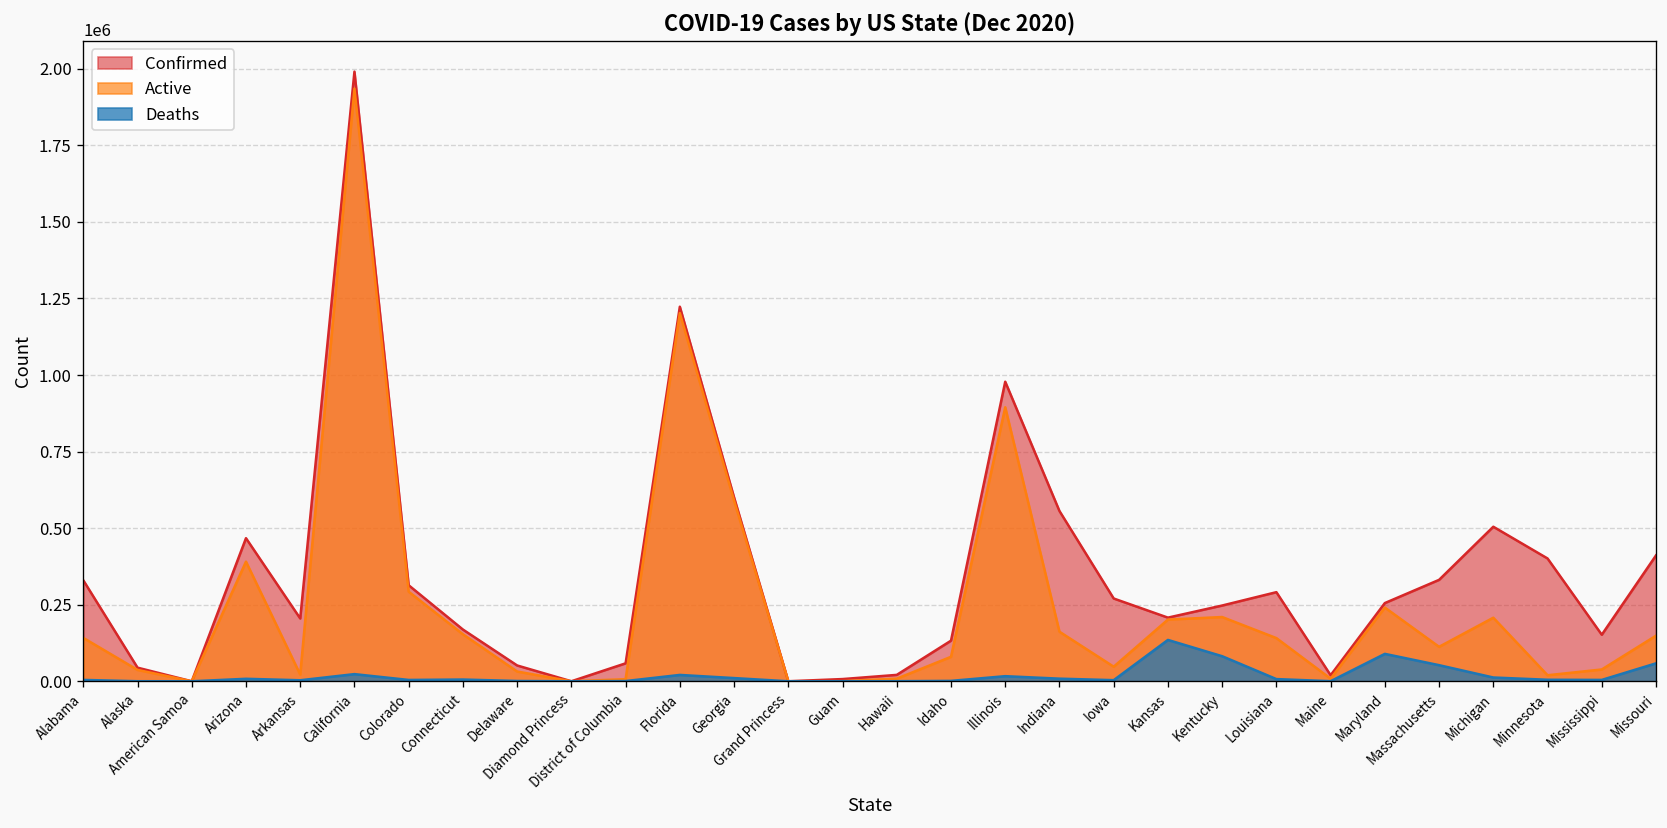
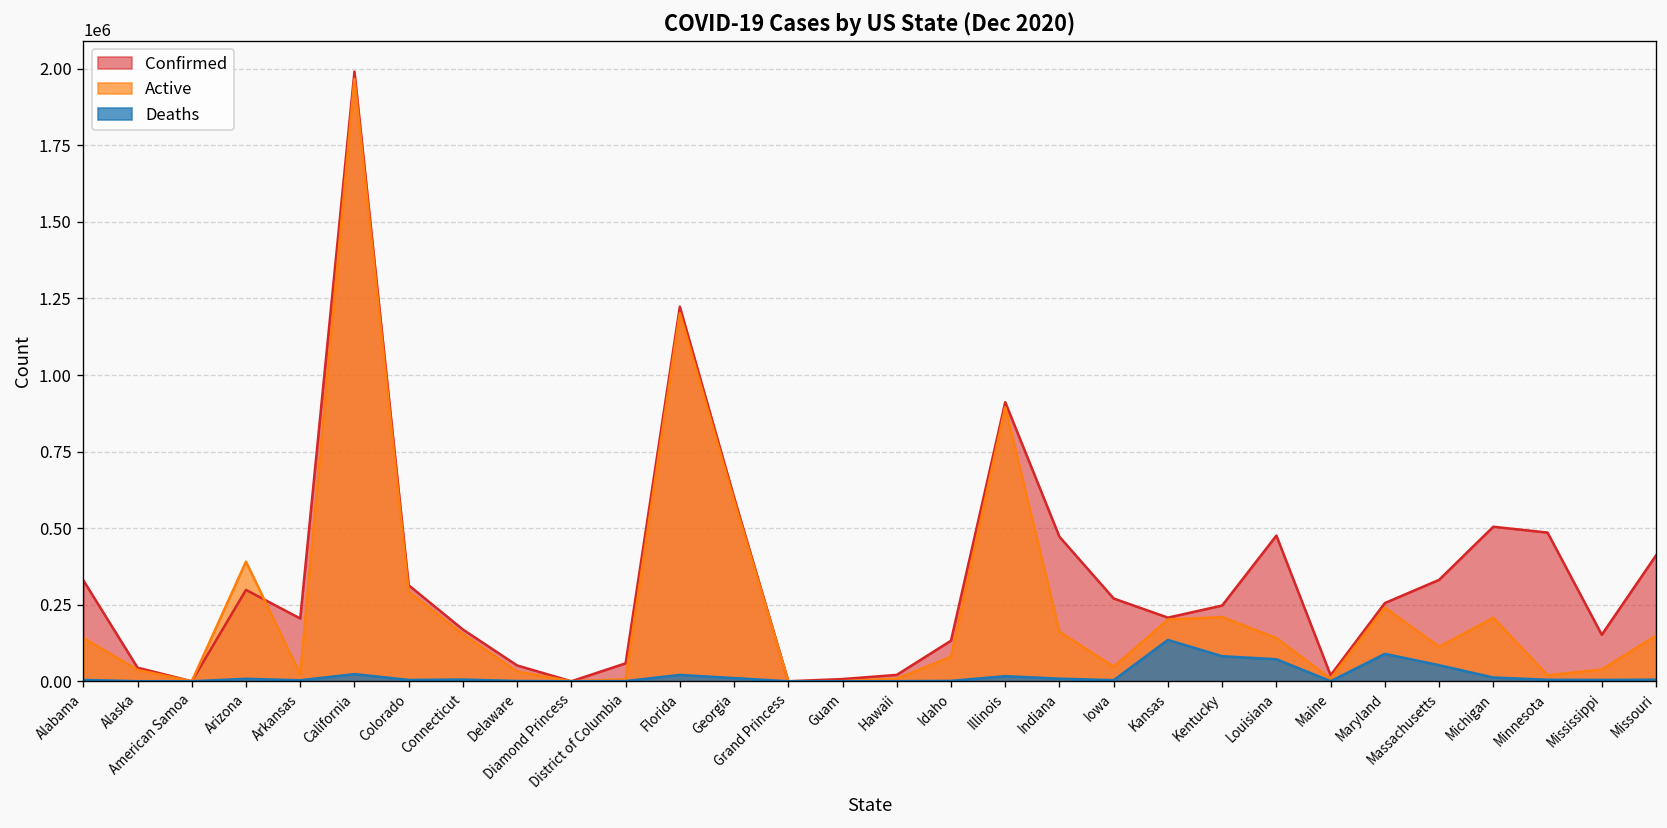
Confirmed, Arizona: 470000 -> 300000
Active, California: 1940000 -> 1970000
Confirmed, Illinois: 980000 -> 910000
Confirmed, Indiana: 560000 -> 470000
Confirmed, Louisiana: 290000 -> 480000
Deaths, Louisiana: 10000 -> 70000
Confirmed, Minnesota: 400000 -> 490000
Deaths, Missouri: 60000 -> 10000
